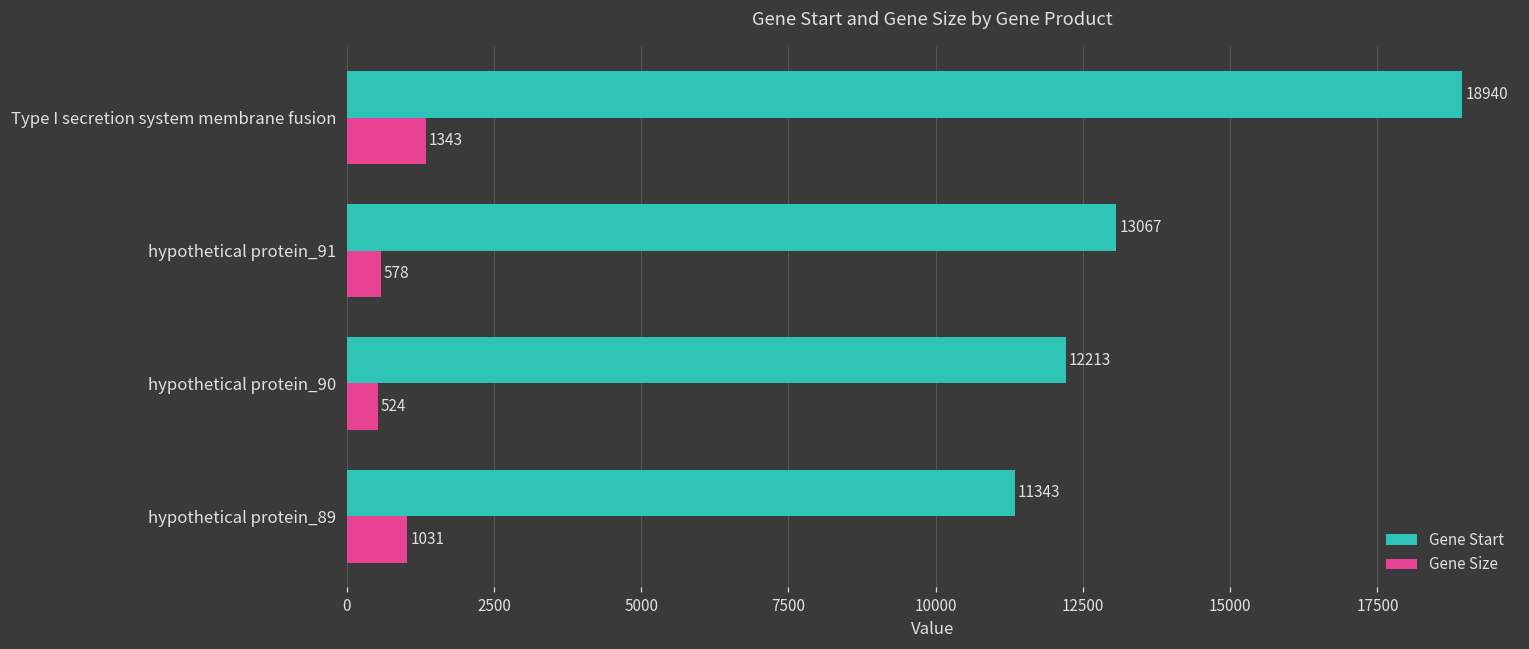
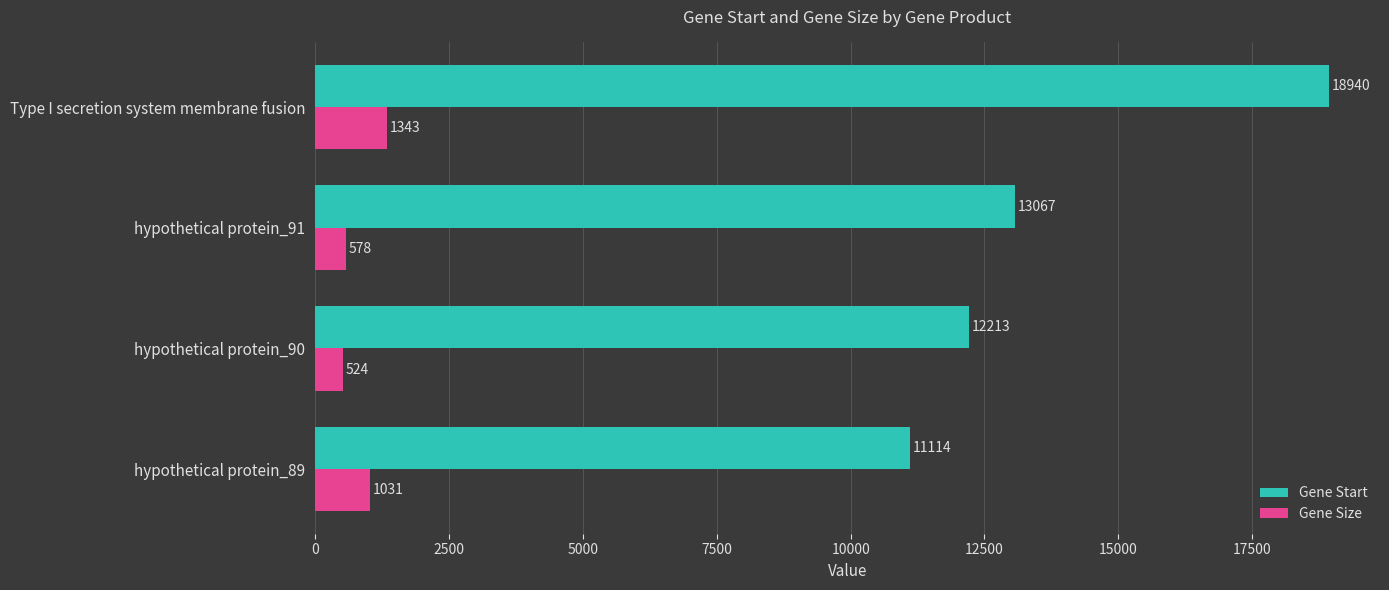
Gene Start, hypothetical protein_89: 11343 -> 11114
